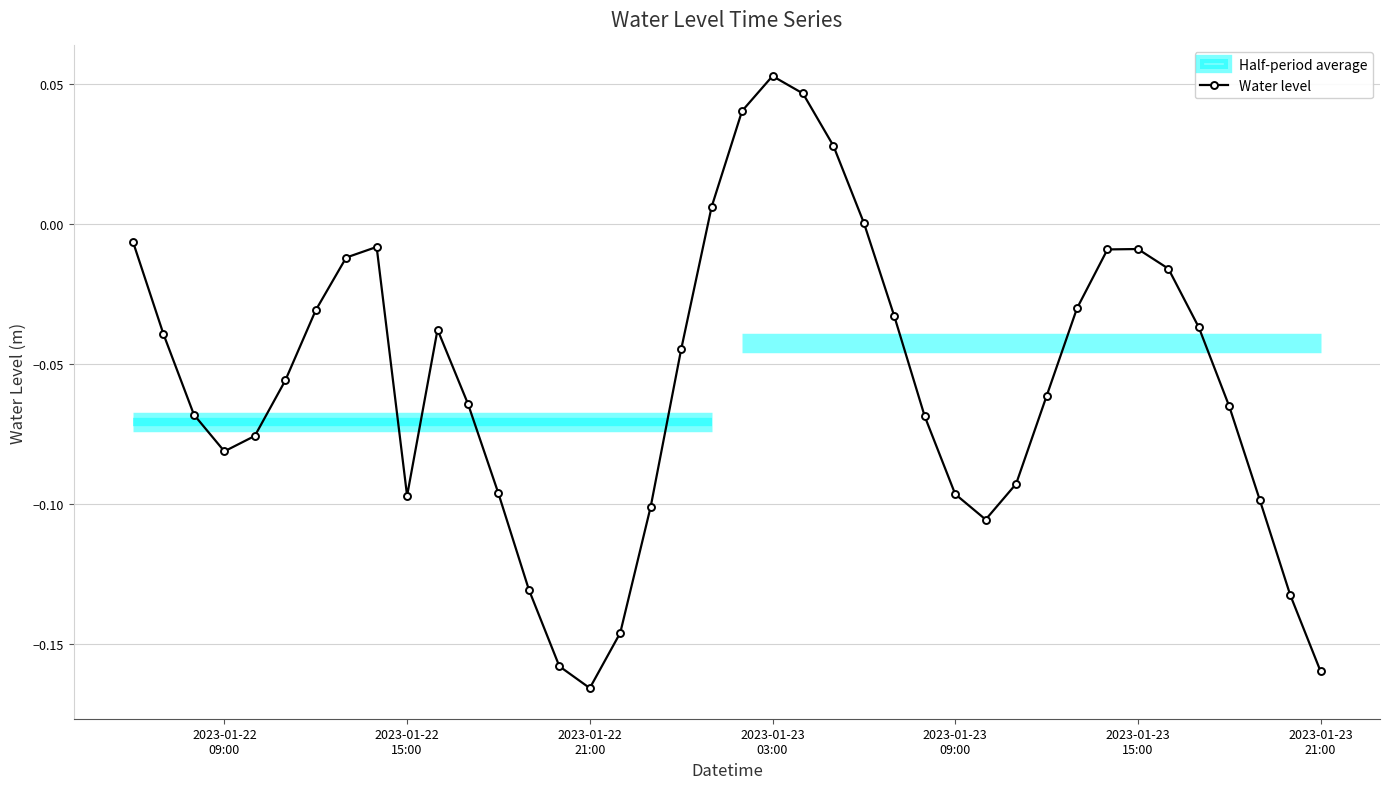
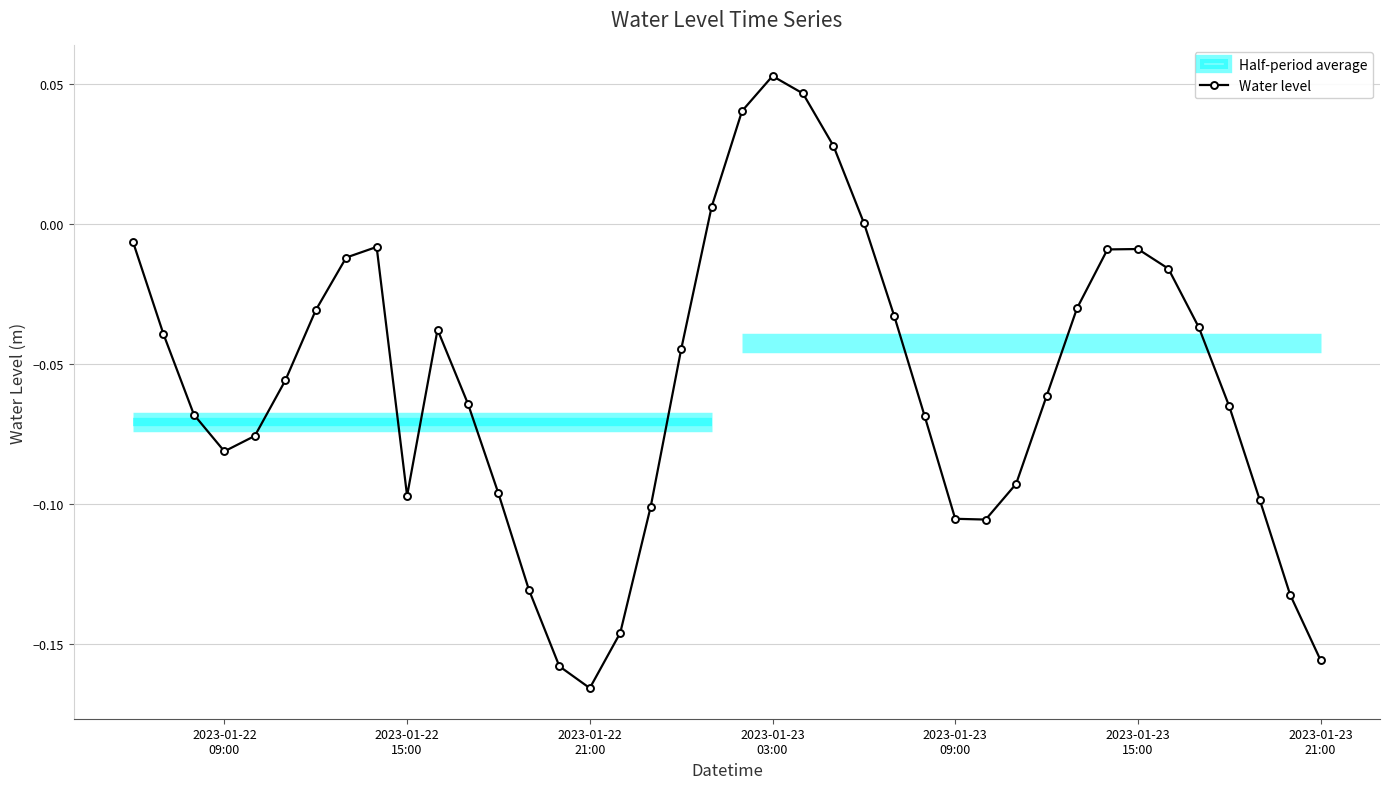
Water level, 2023-01-23 09:00: -0.097 -> -0.105
Water level, 2023-01-23 21:00: -0.160 -> -0.156
